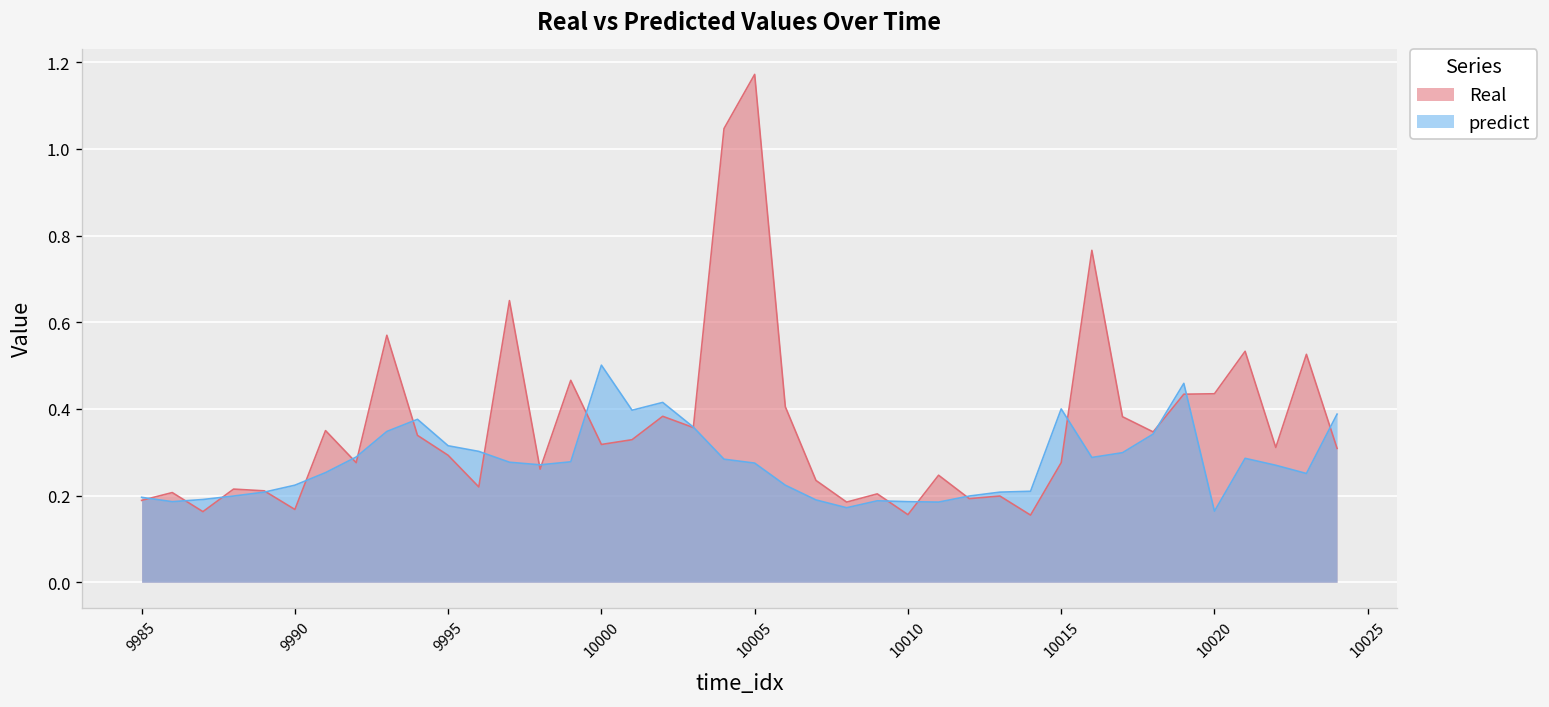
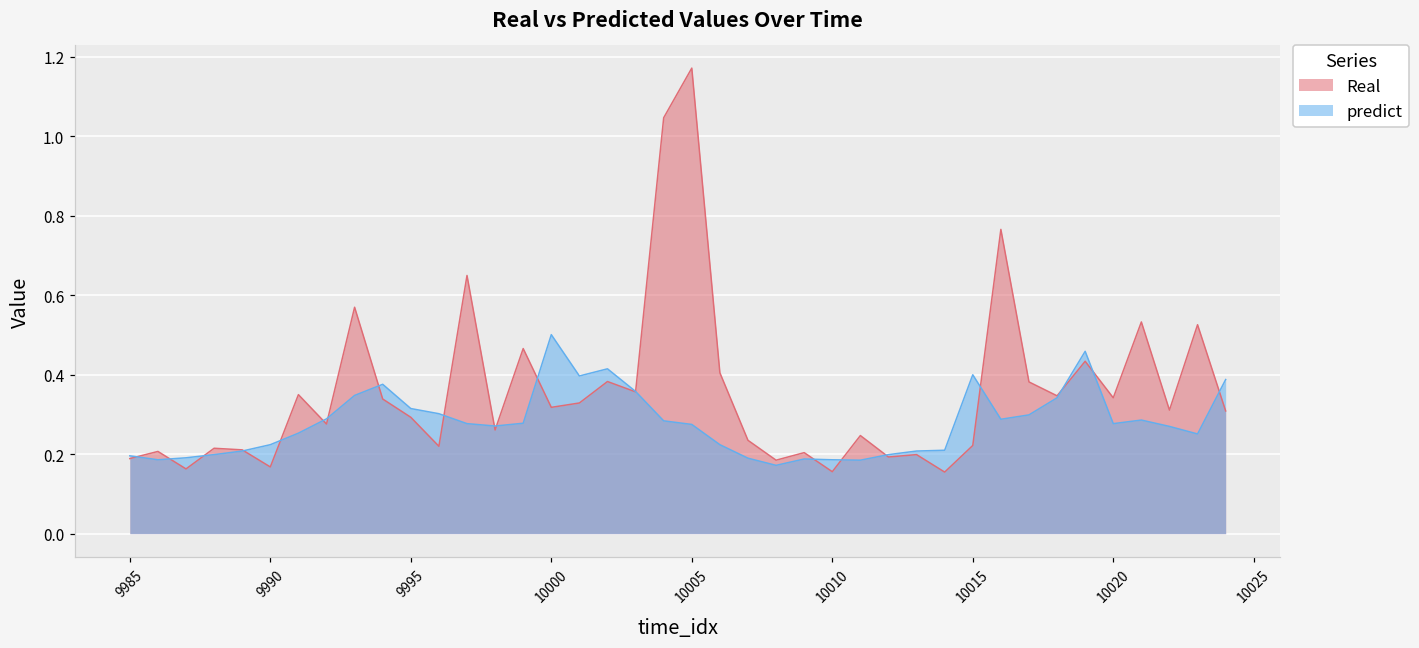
Real, 10015: 0.28 -> 0.22
Real, 10020: 0.44 -> 0.34
predict, 10020: 0.16 -> 0.28
